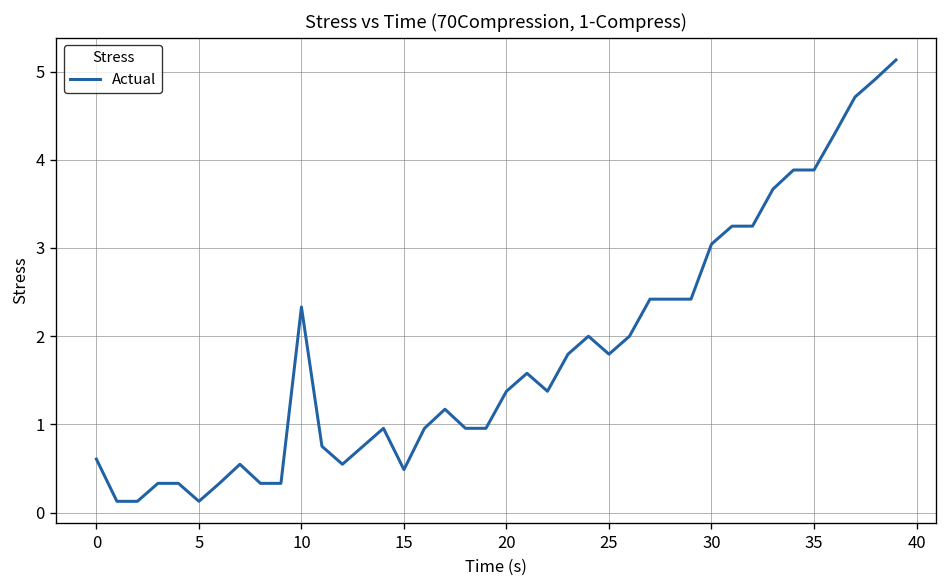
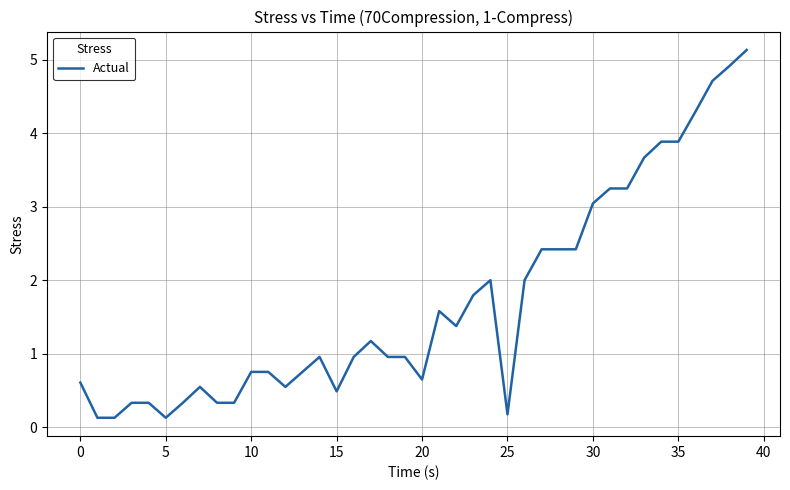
10: 2.3 -> 0.8
20: 1.4 -> 0.6
25: 1.8 -> 0.2
